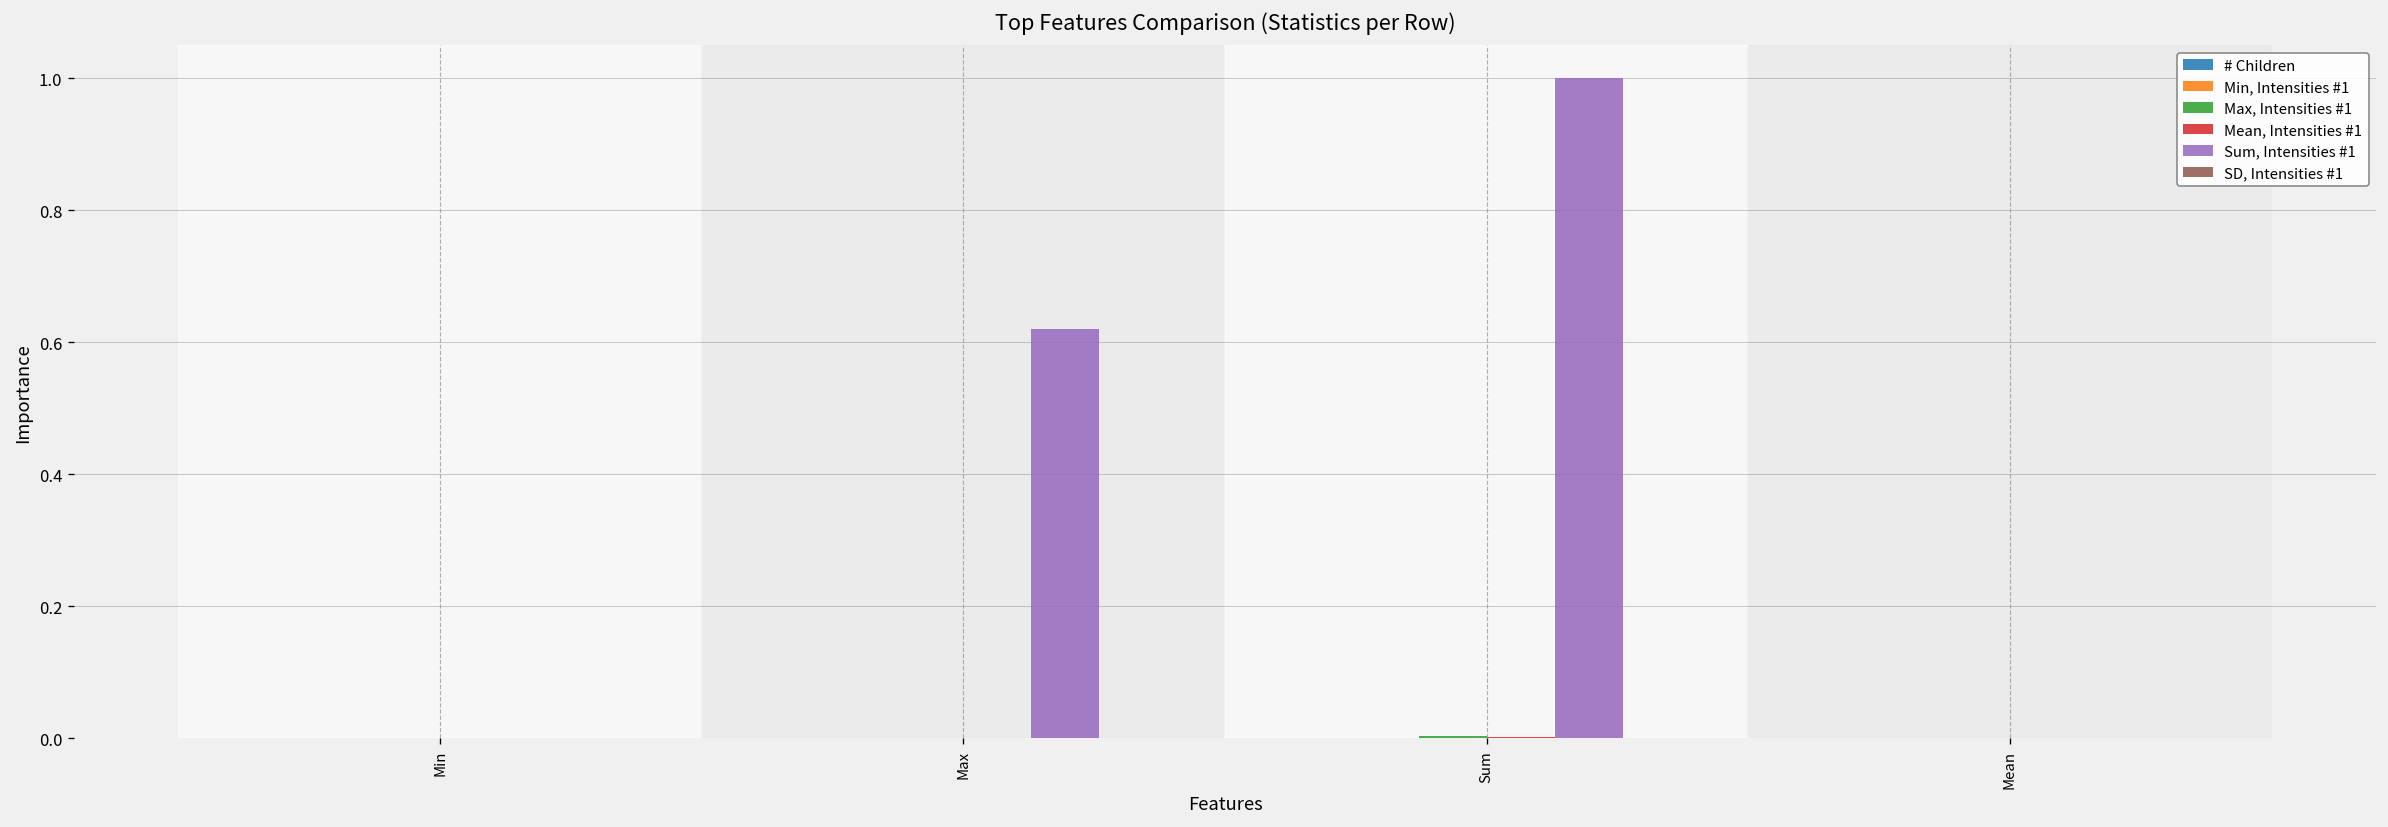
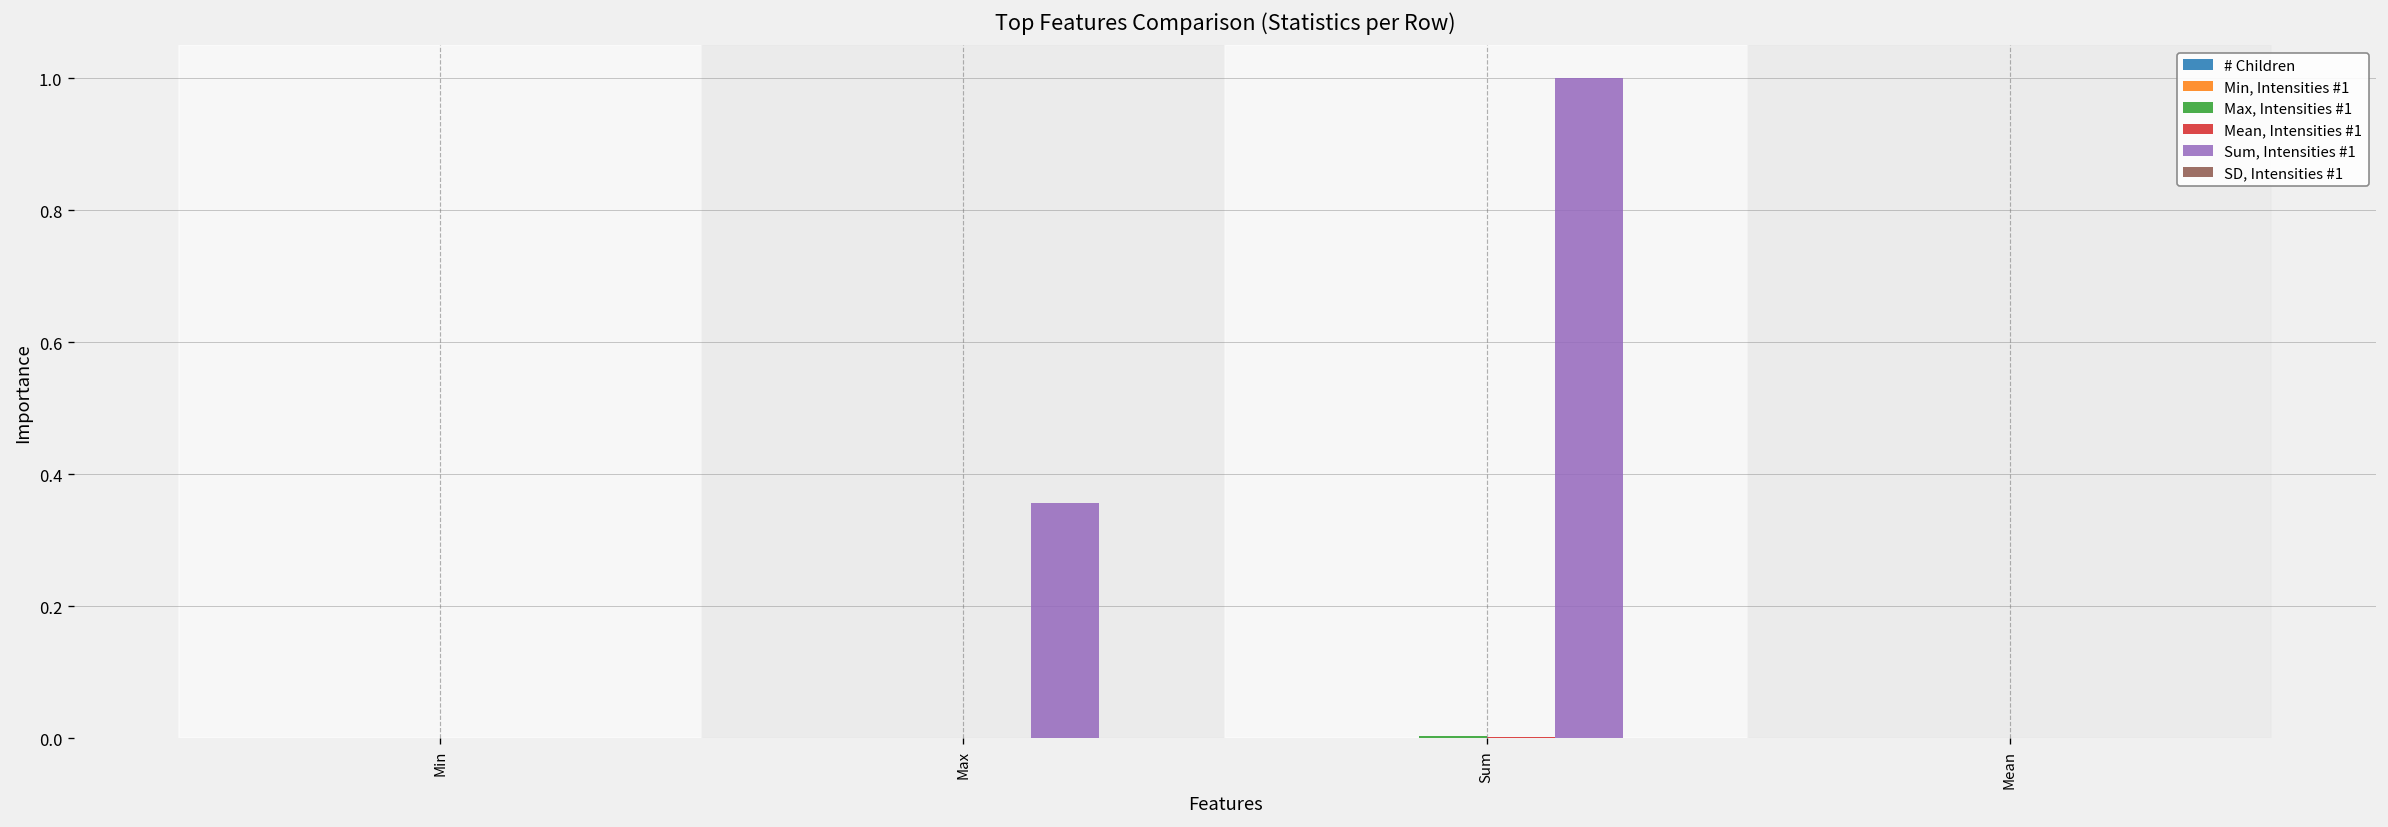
Sum, Intensities #1, Max: 0.62 -> 0.36
